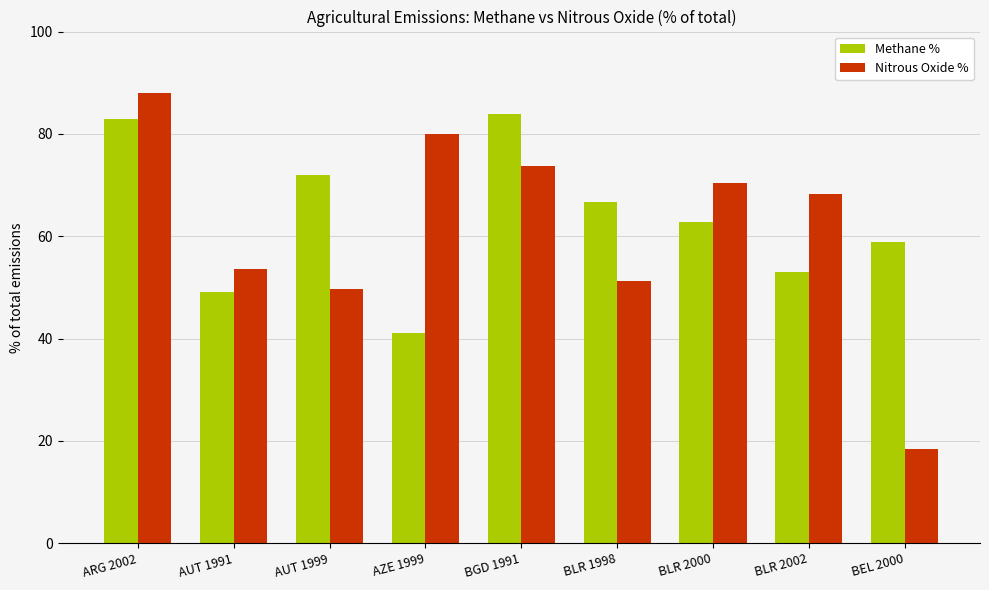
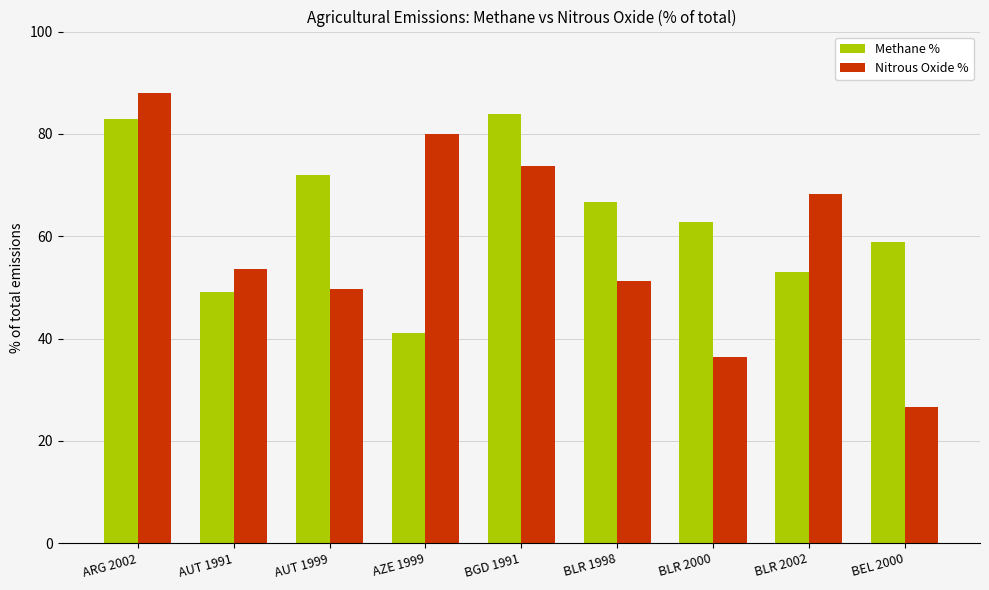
Nitrous Oxide %, BLR 2000: 70 -> 36
Nitrous Oxide %, BEL 2000: 18 -> 27
